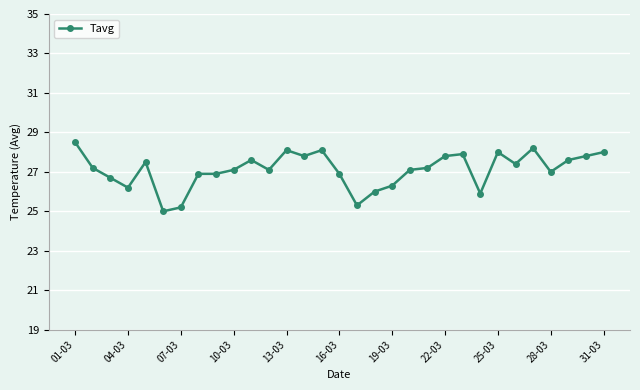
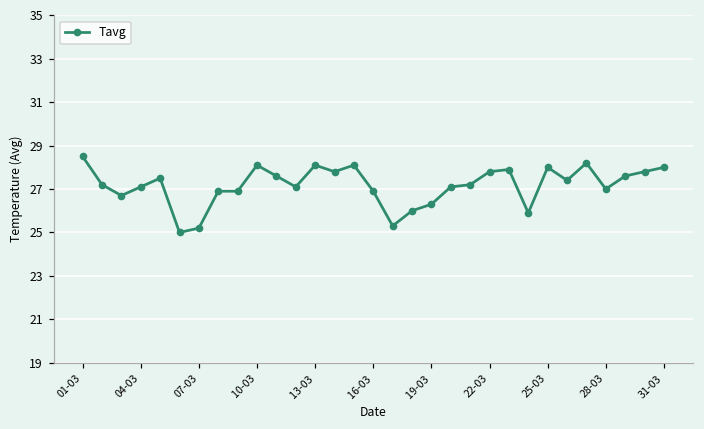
04-03: 26.2 -> 27.1
10-03: 27.1 -> 28.1
